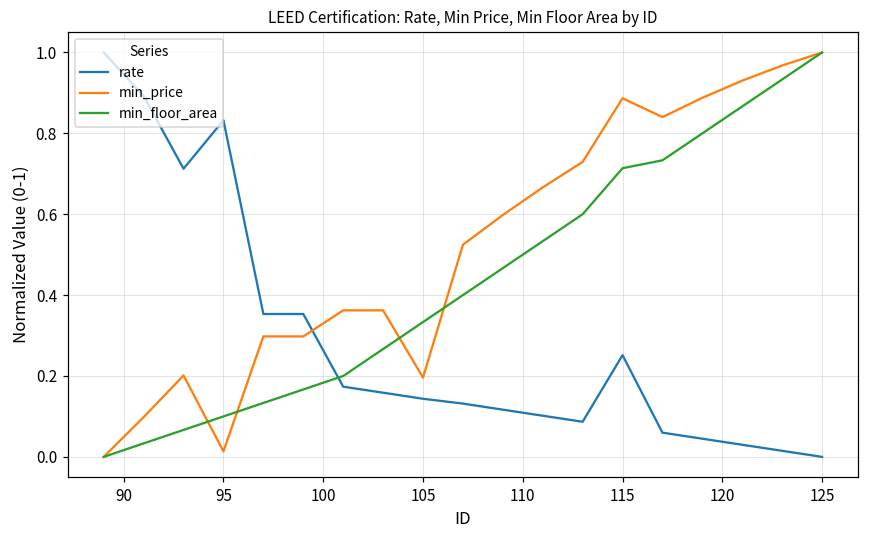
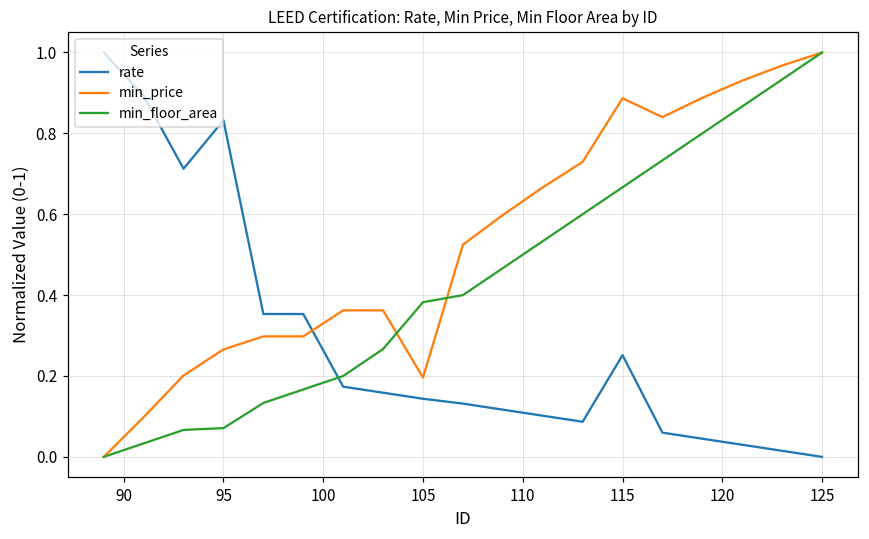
min_price, 95: 0.01 -> 0.27
min_floor_area, 95: 0.10 -> 0.07
min_floor_area, 105: 0.33 -> 0.38
min_floor_area, 115: 0.71 -> 0.67
